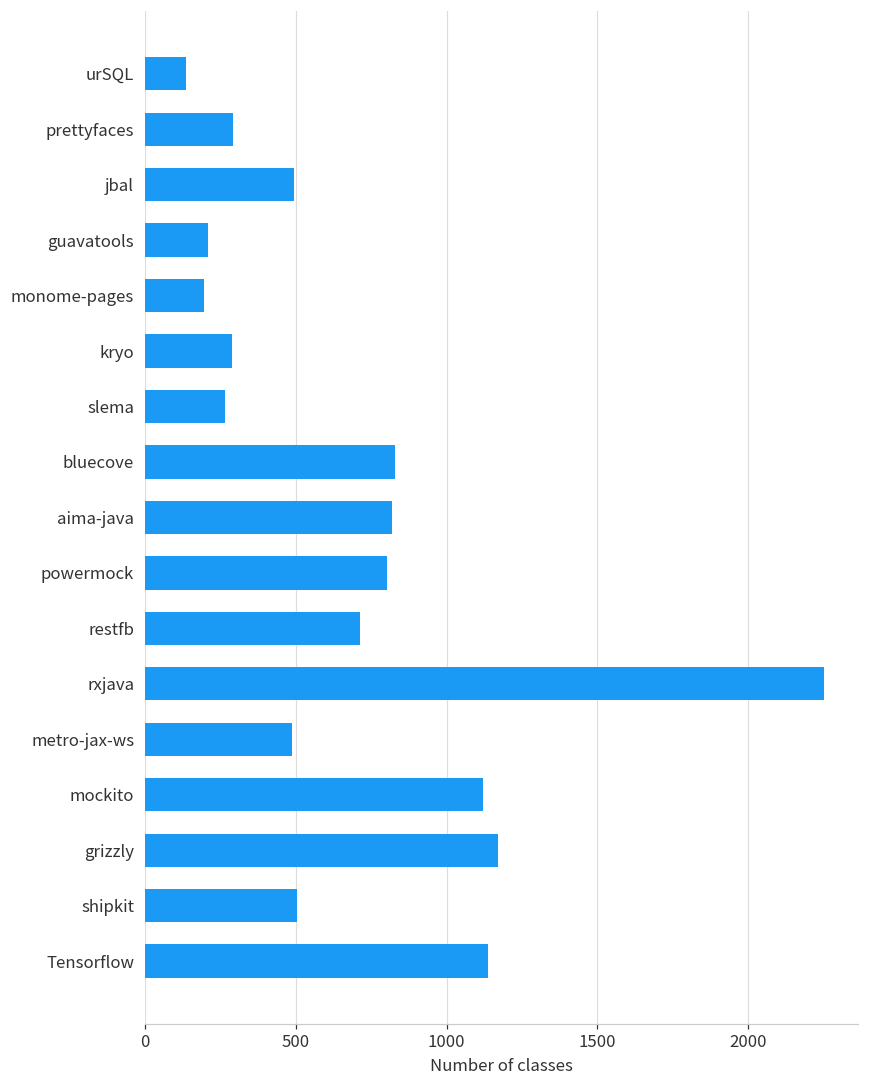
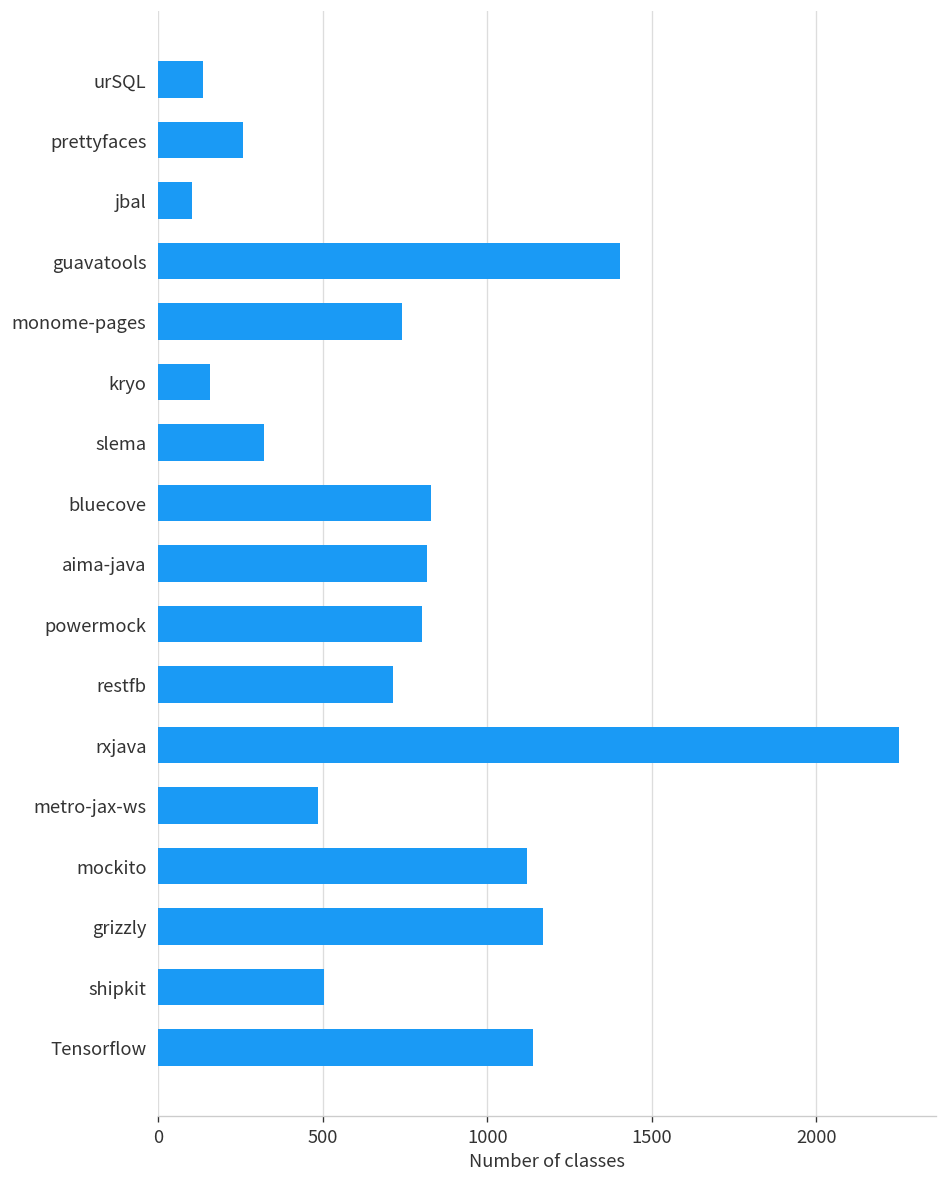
prettyfaces: 290 -> 260
jbal: 490 -> 100
guavatools: 210 -> 1400
monome-pages: 200 -> 740
kryo: 290 -> 160
slema: 270 -> 320
